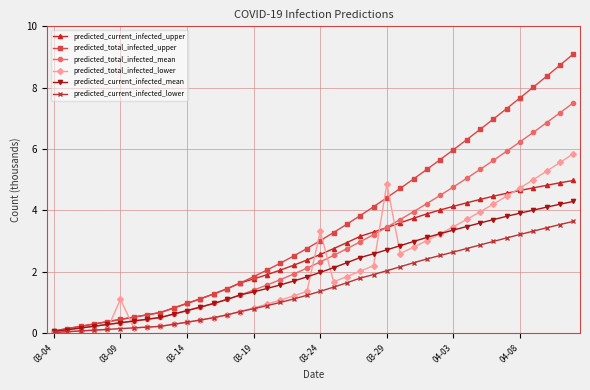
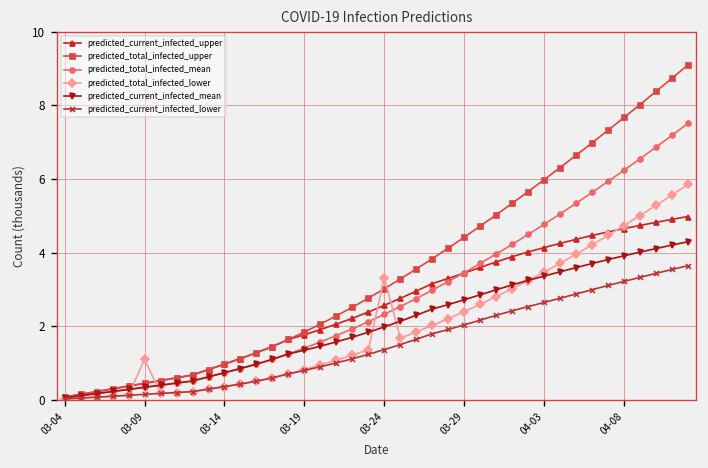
predicted_total_infected_lower, 03-29: 4.9 -> 2.4
